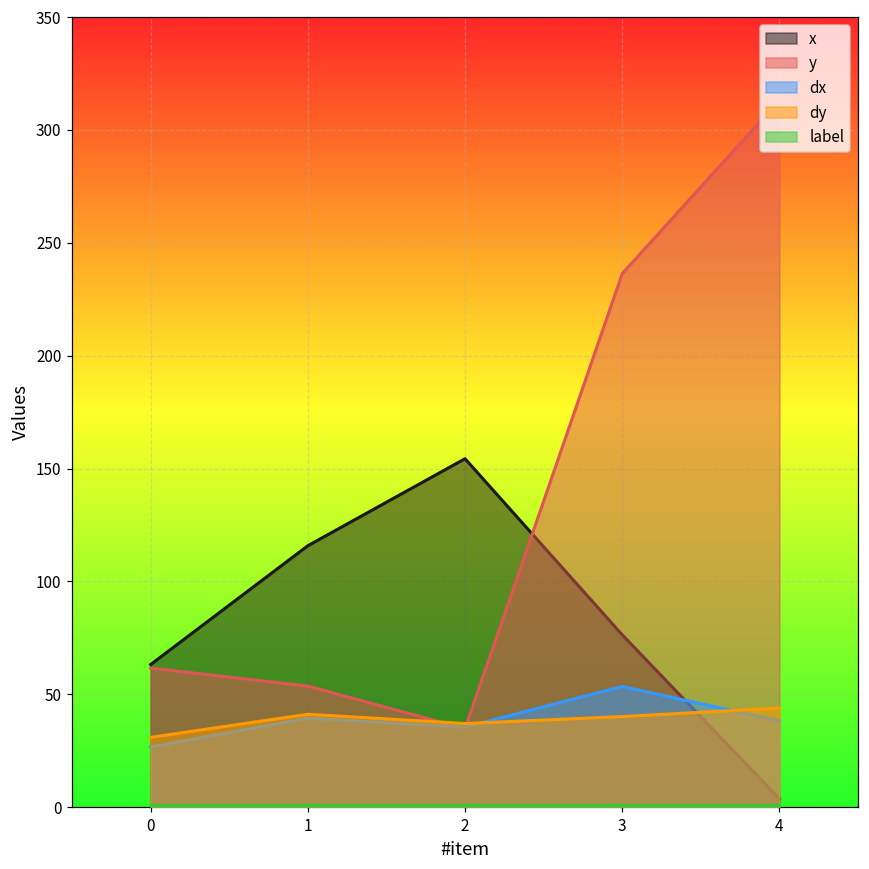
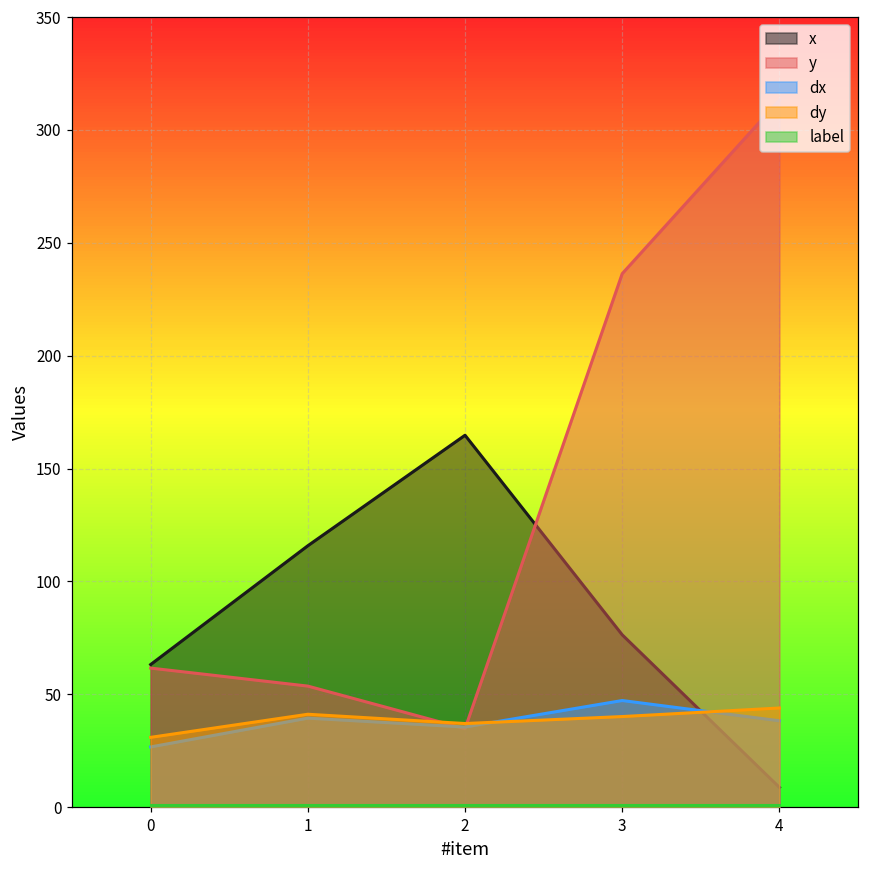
x, 2: 154 -> 165
dx, 3: 53 -> 47
x, 4: 4 -> 9
